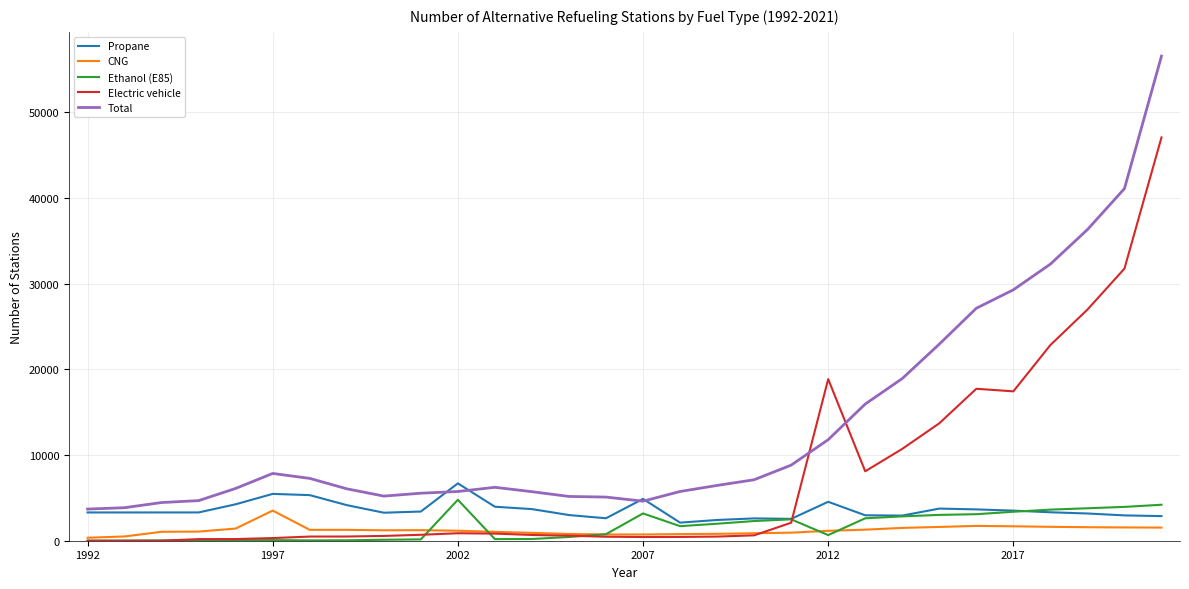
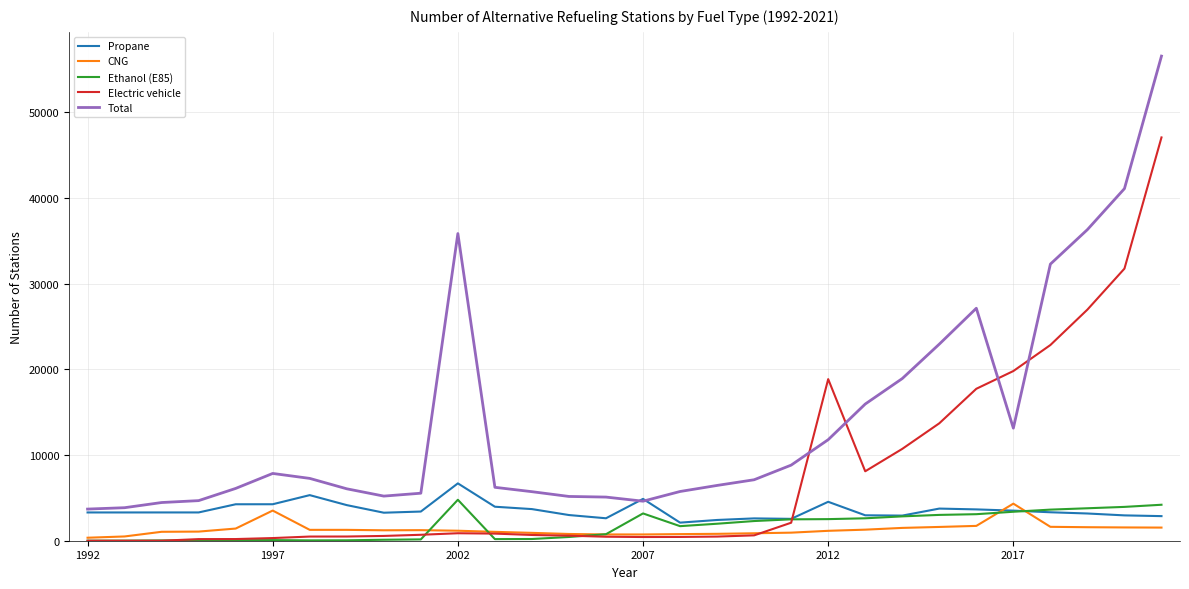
Propane, 1997: 5000 -> 4000
Total, 2002: 6000 -> 36000
Ethanol (E85), 2012: 1000 -> 3000
CNG, 2017: 2000 -> 4000
Electric vehicle, 2017: 17000 -> 20000
Total, 2017: 29000 -> 13000
